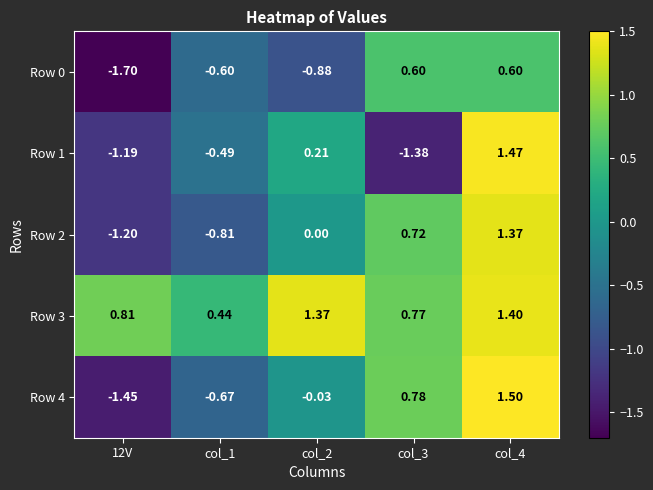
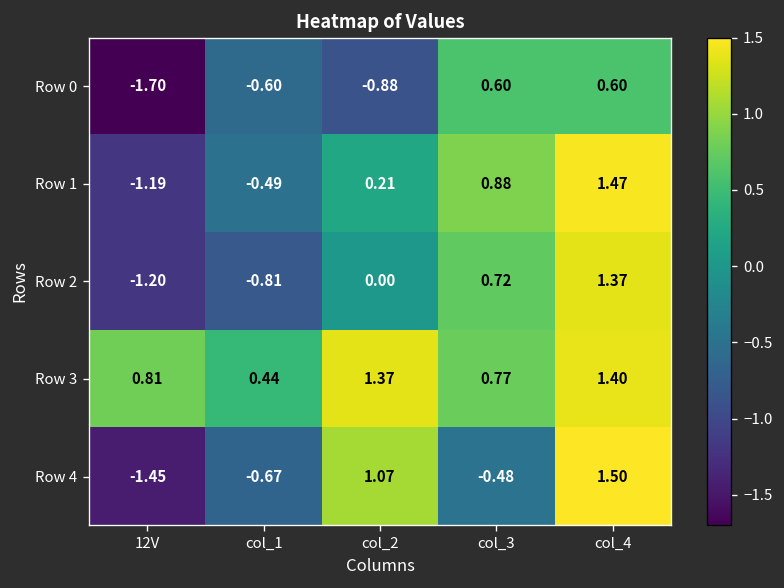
Row 1, col_3: -1.38 -> 0.88
Row 4, col_2: -0.03 -> 1.07
Row 4, col_3: 0.78 -> -0.48
